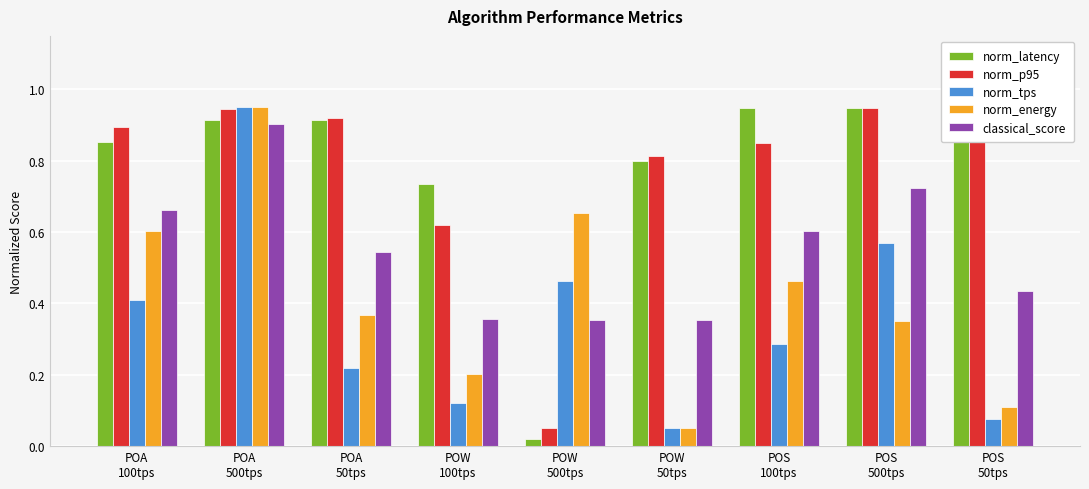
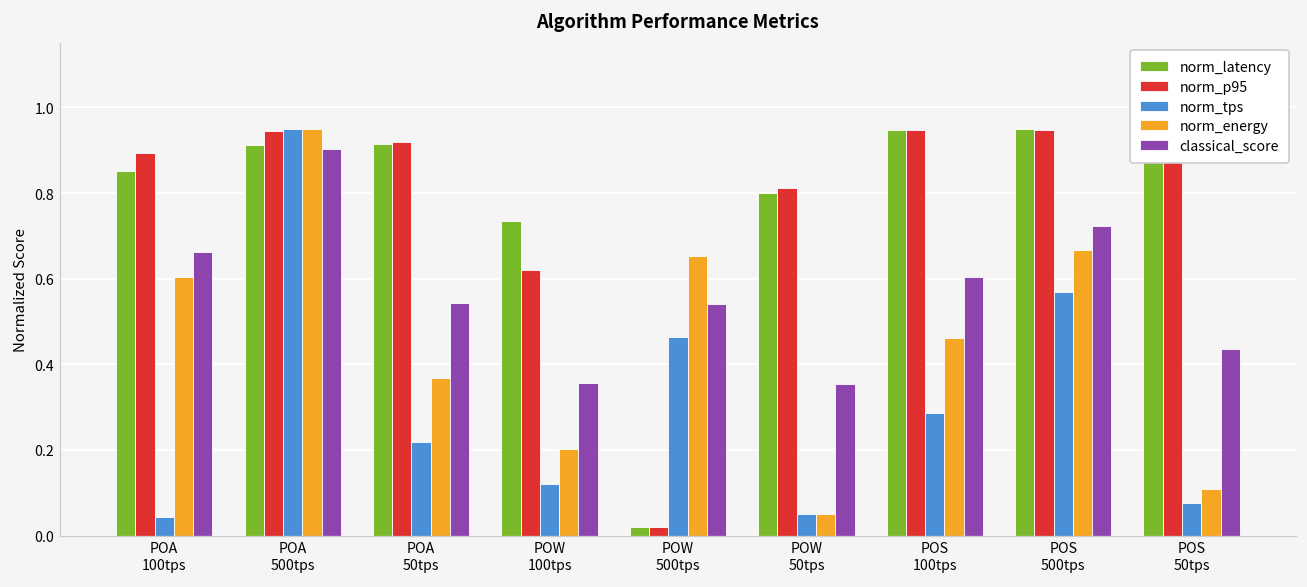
norm_tps, POA 100tps: 0.41 -> 0.04
norm_p95, POW 500tps: 0.05 -> 0.02
classical_score, POW 500tps: 0.35 -> 0.54
norm_p95, POS 100tps: 0.85 -> 0.95
norm_energy, POS 500tps: 0.35 -> 0.67
